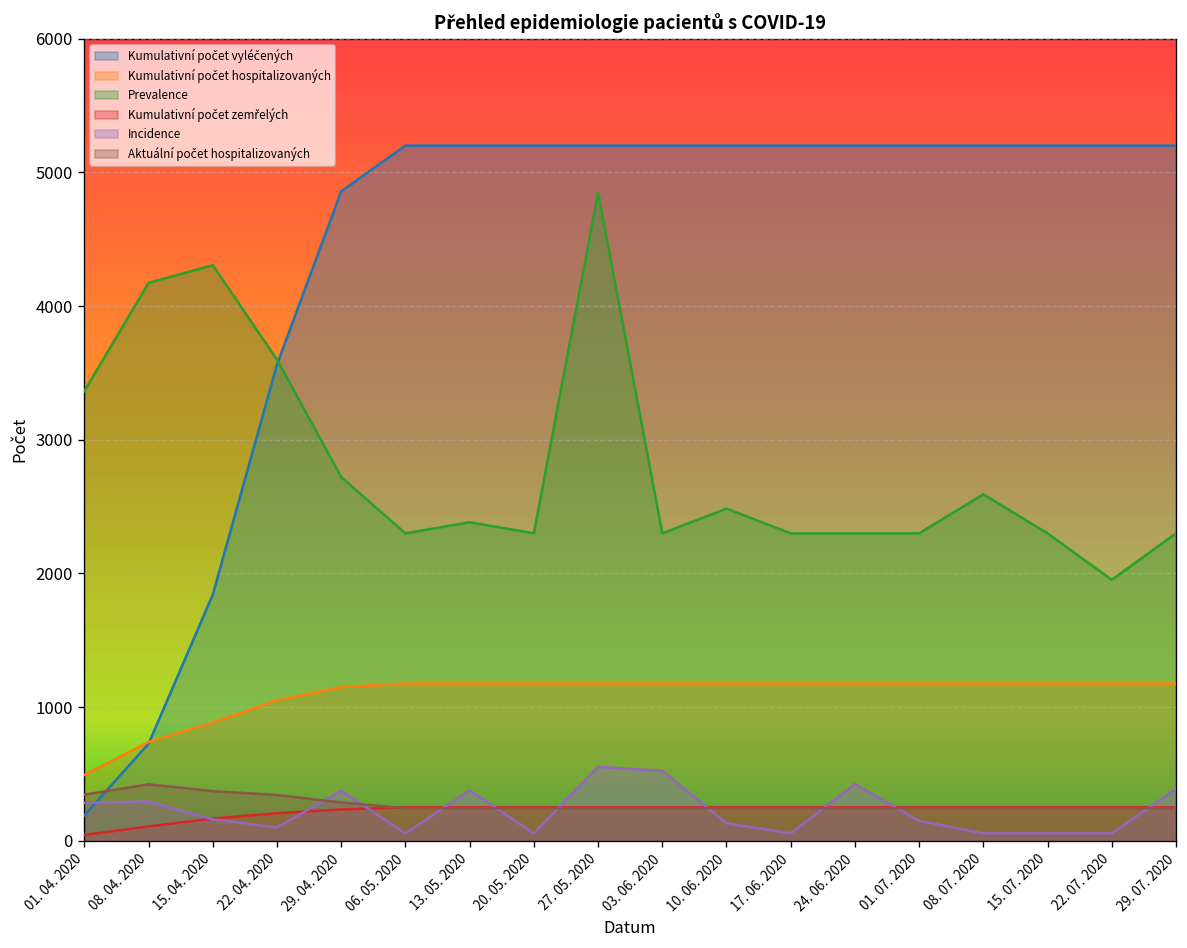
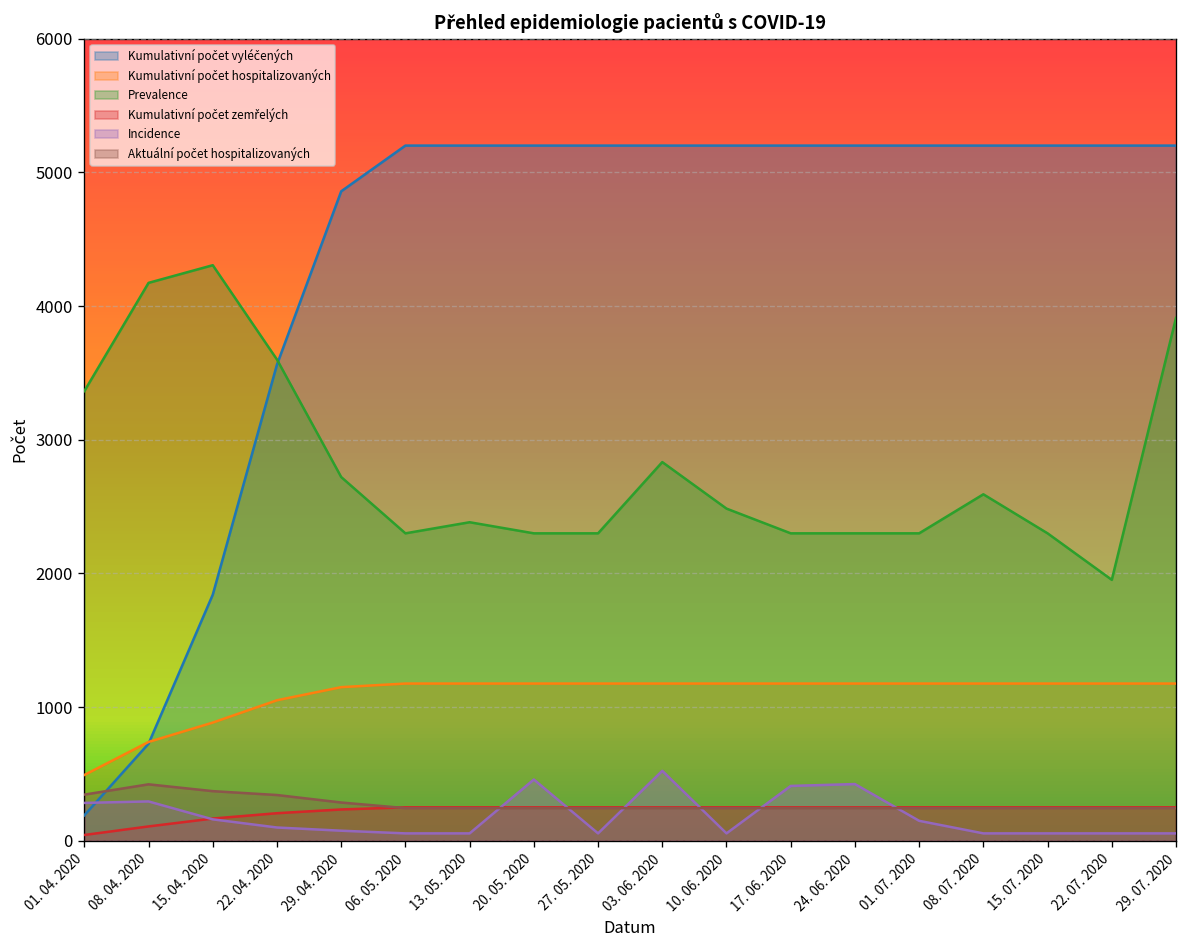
Incidence, 29. 04. 2020: 370 -> 80
Incidence, 13. 05. 2020: 380 -> 60
Incidence, 20. 05. 2020: 60 -> 460
Prevalence, 27. 05. 2020: 4850 -> 2300
Incidence, 27. 05. 2020: 550 -> 60
Prevalence, 03. 06. 2020: 2300 -> 2830
Incidence, 10. 06. 2020: 130 -> 60
Incidence, 17. 06. 2020: 60 -> 410
Prevalence, 29. 07. 2020: 2300 -> 3910
Incidence, 29. 07. 2020: 390 -> 60
